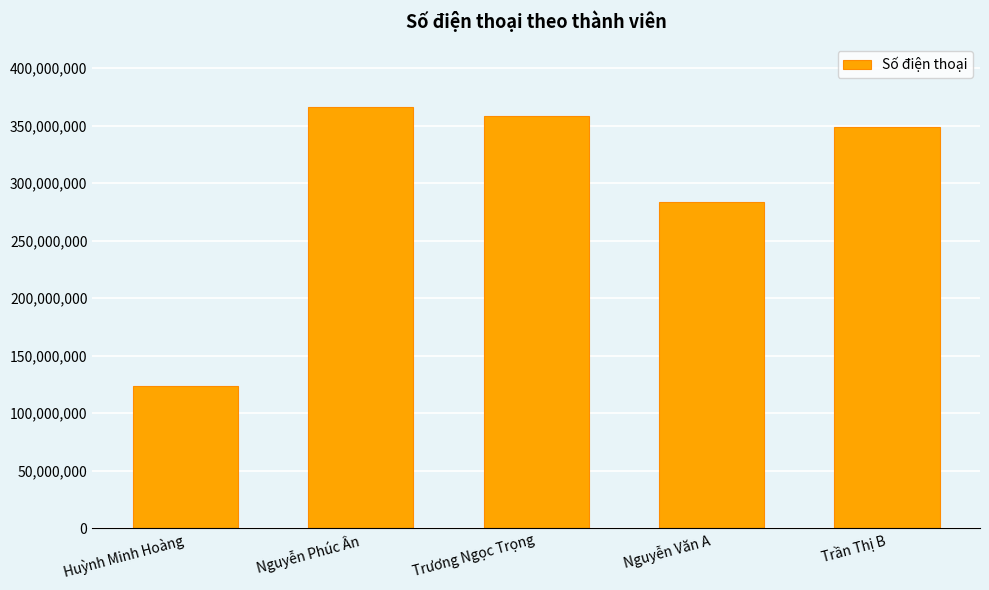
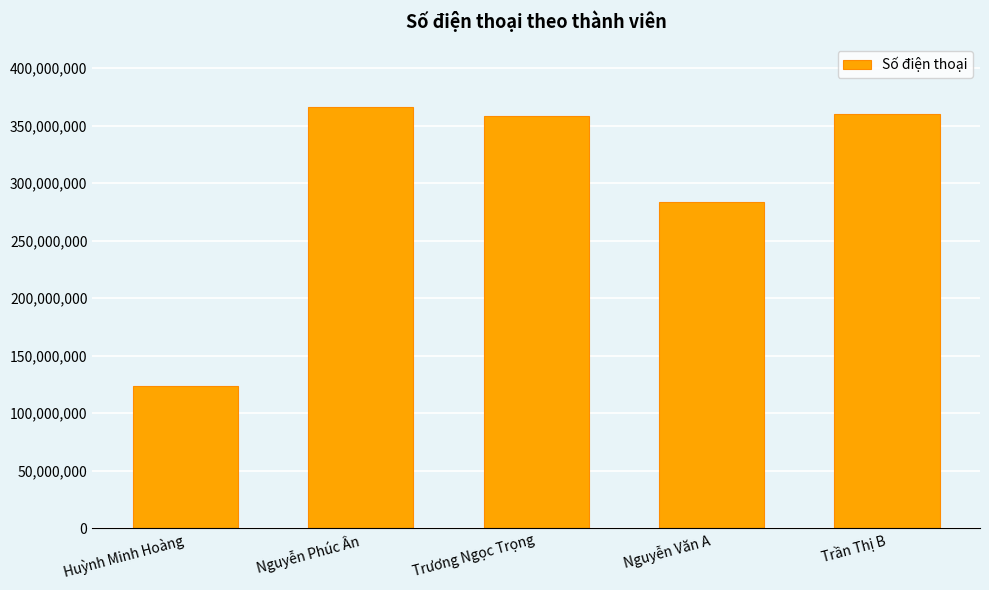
Trần Thị B: 349,000,000 -> 360,000,000
